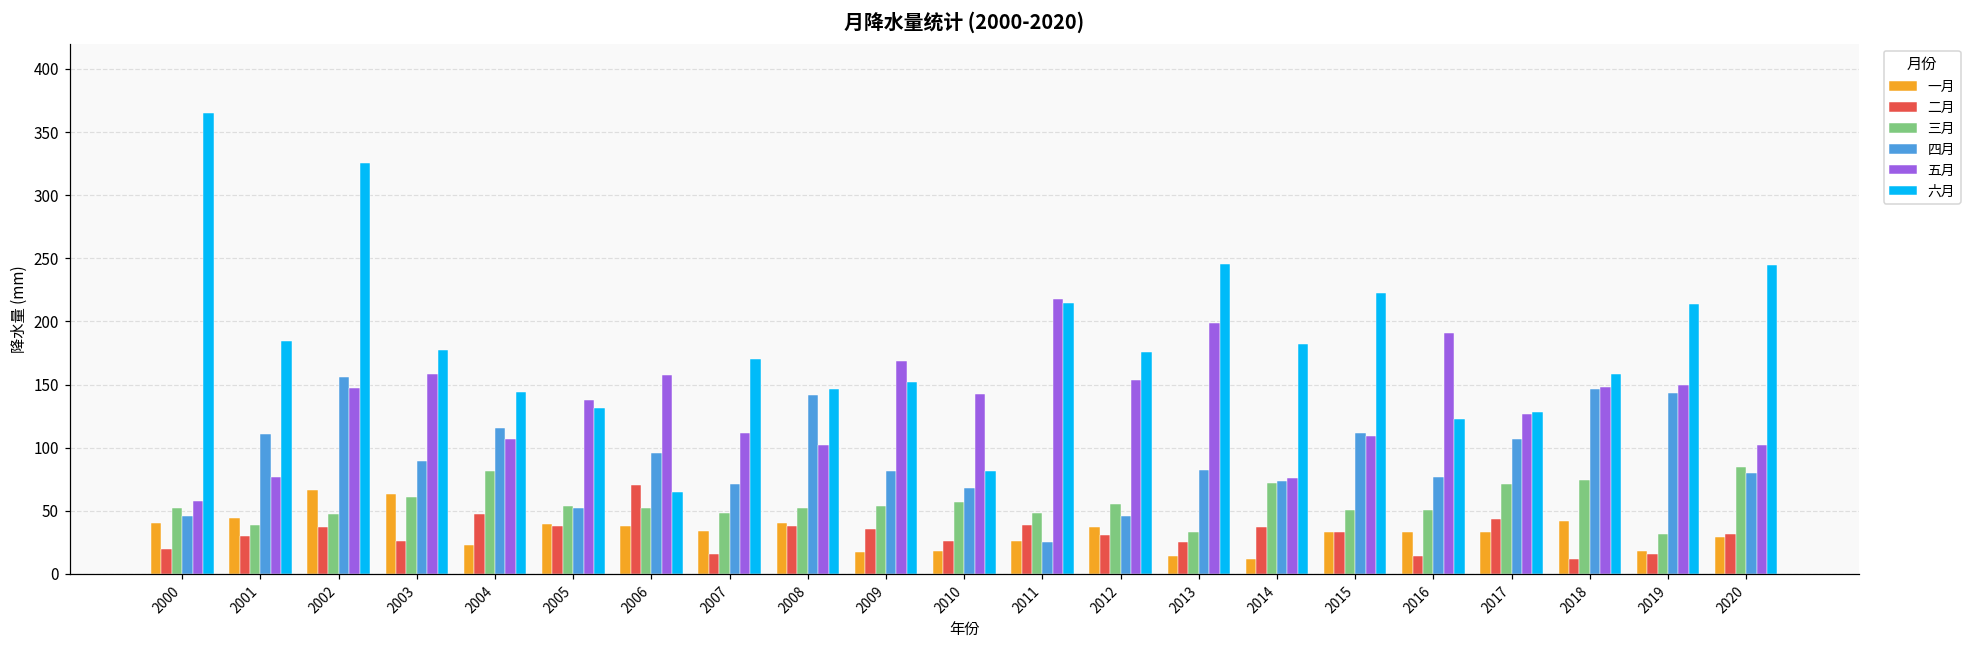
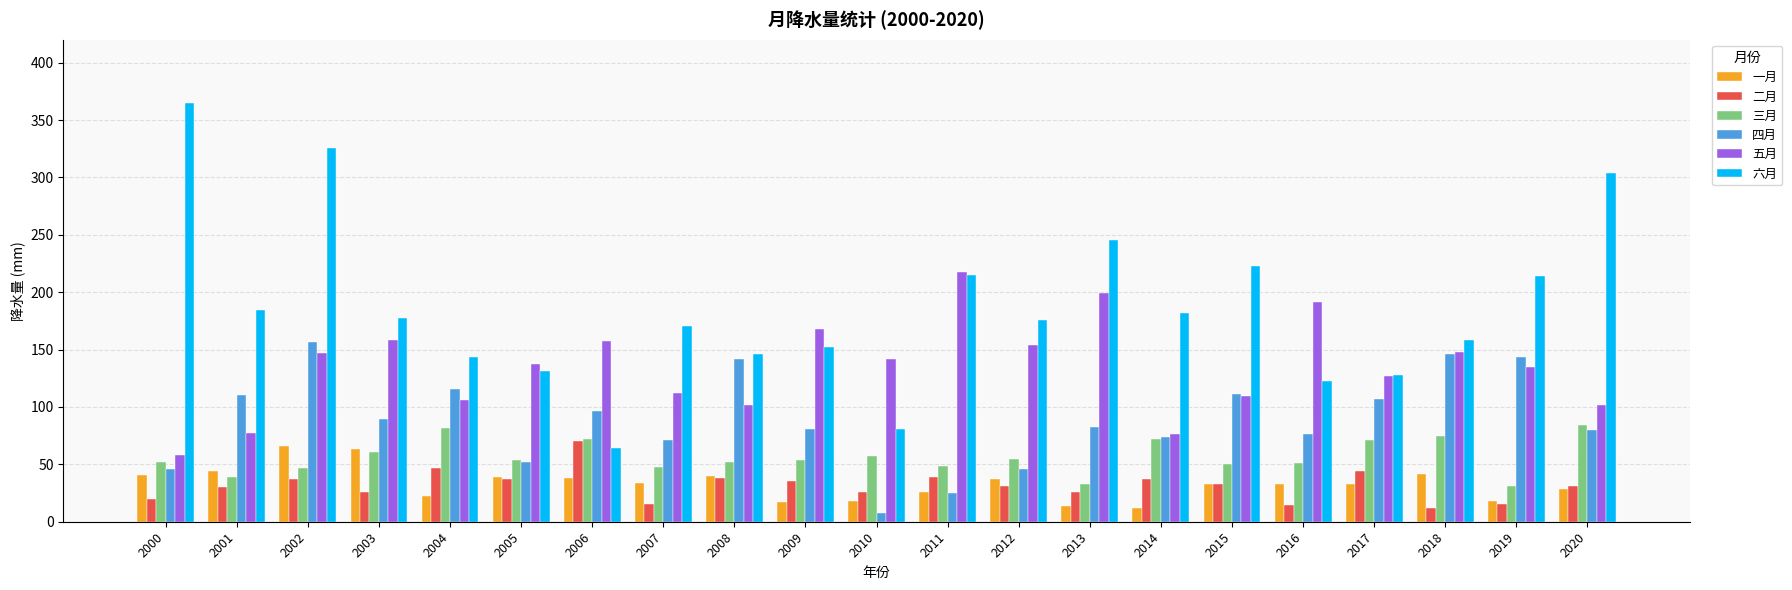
三月, 2006: 52 -> 72
四月, 2010: 68 -> 8
五月, 2019: 150 -> 135
六月, 2020: 244 -> 304
